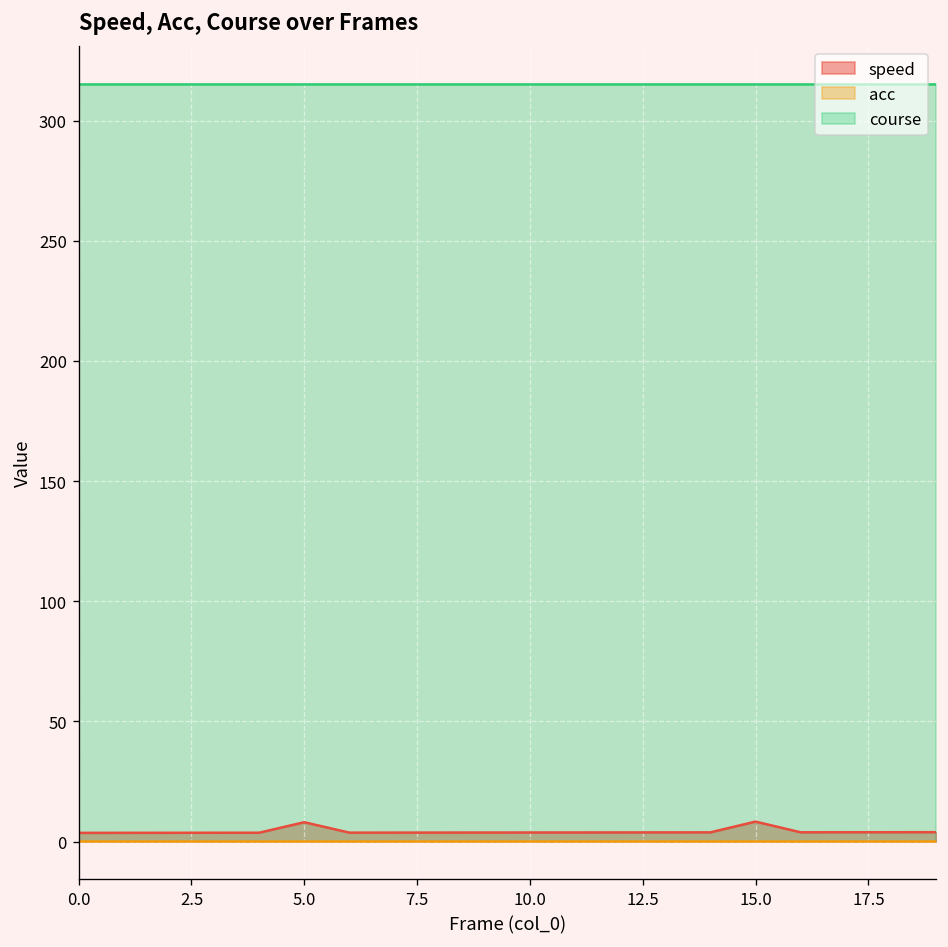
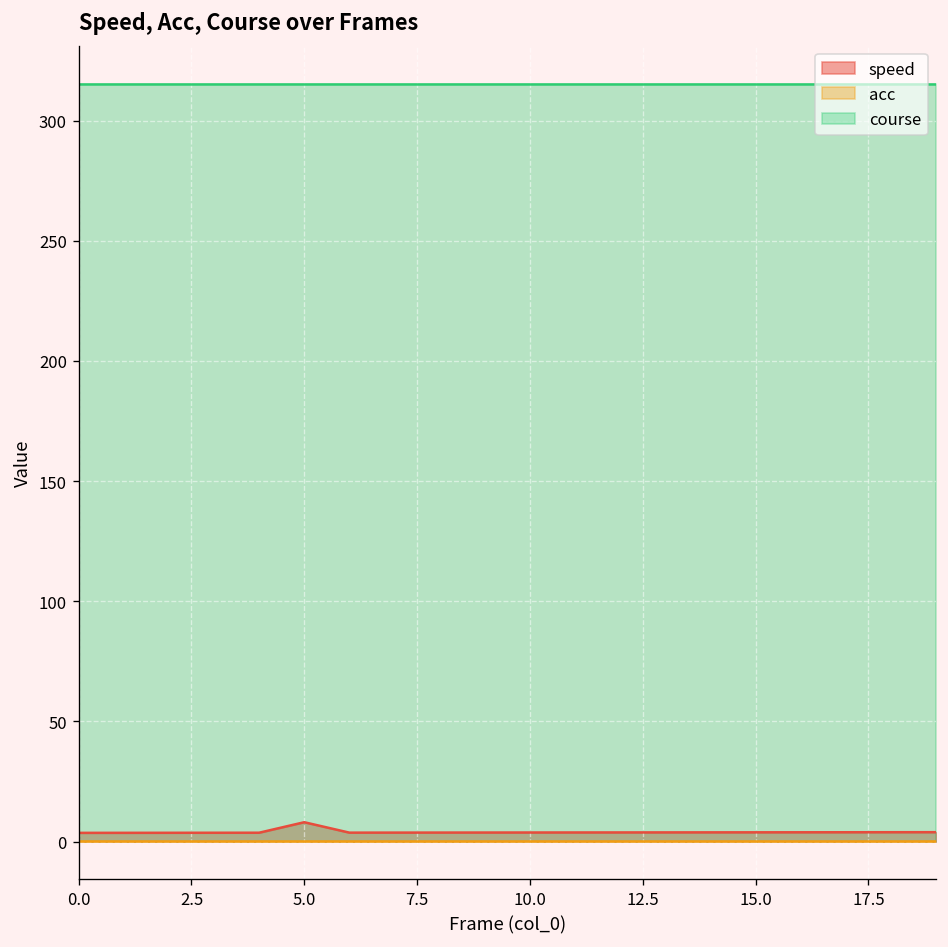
speed, 15.0: 8 -> 4
